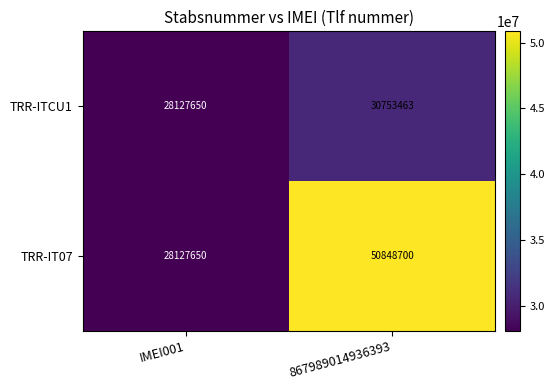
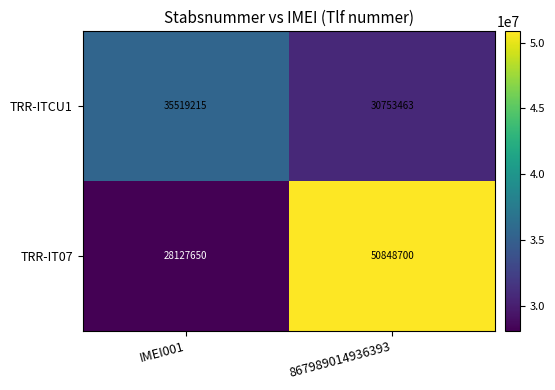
TRR-ITCU1, IMEI001: 28127650 -> 35519215
